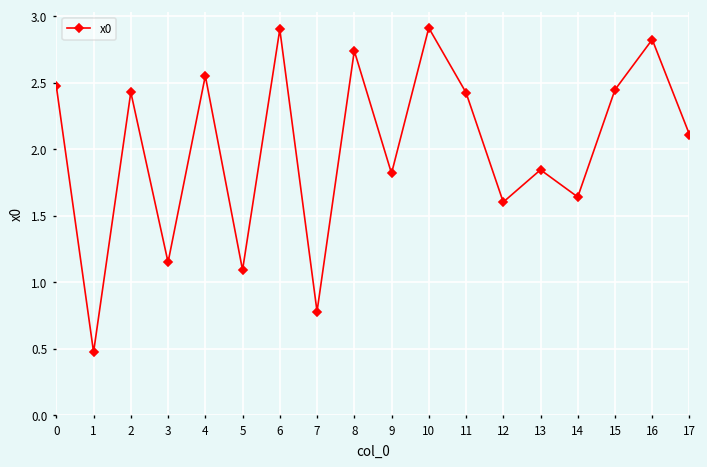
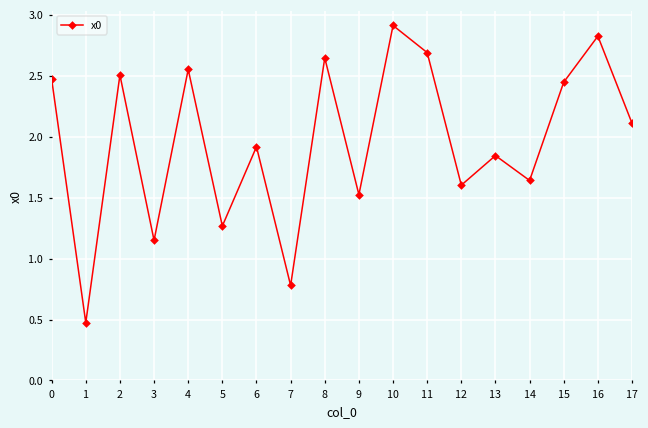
2: 2.43 -> 2.51
5: 1.09 -> 1.27
6: 2.90 -> 1.92
8: 2.74 -> 2.65
9: 1.82 -> 1.52
11: 2.43 -> 2.69
